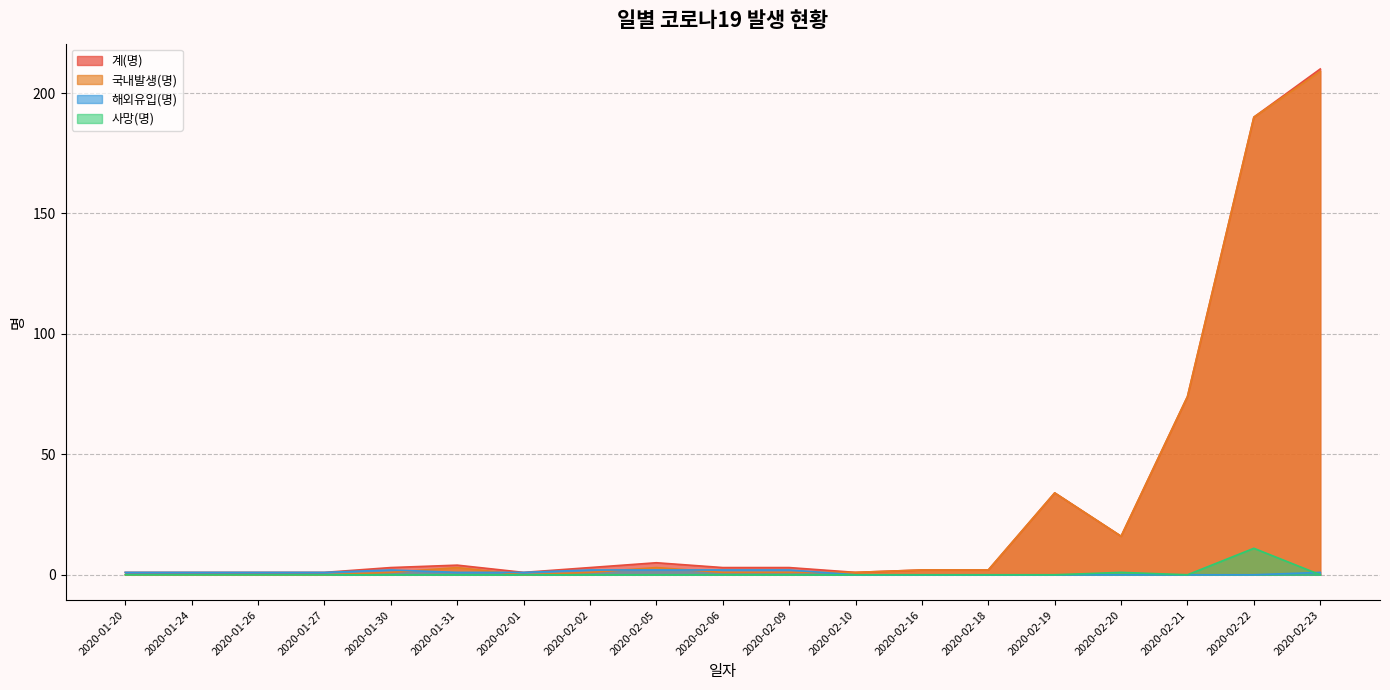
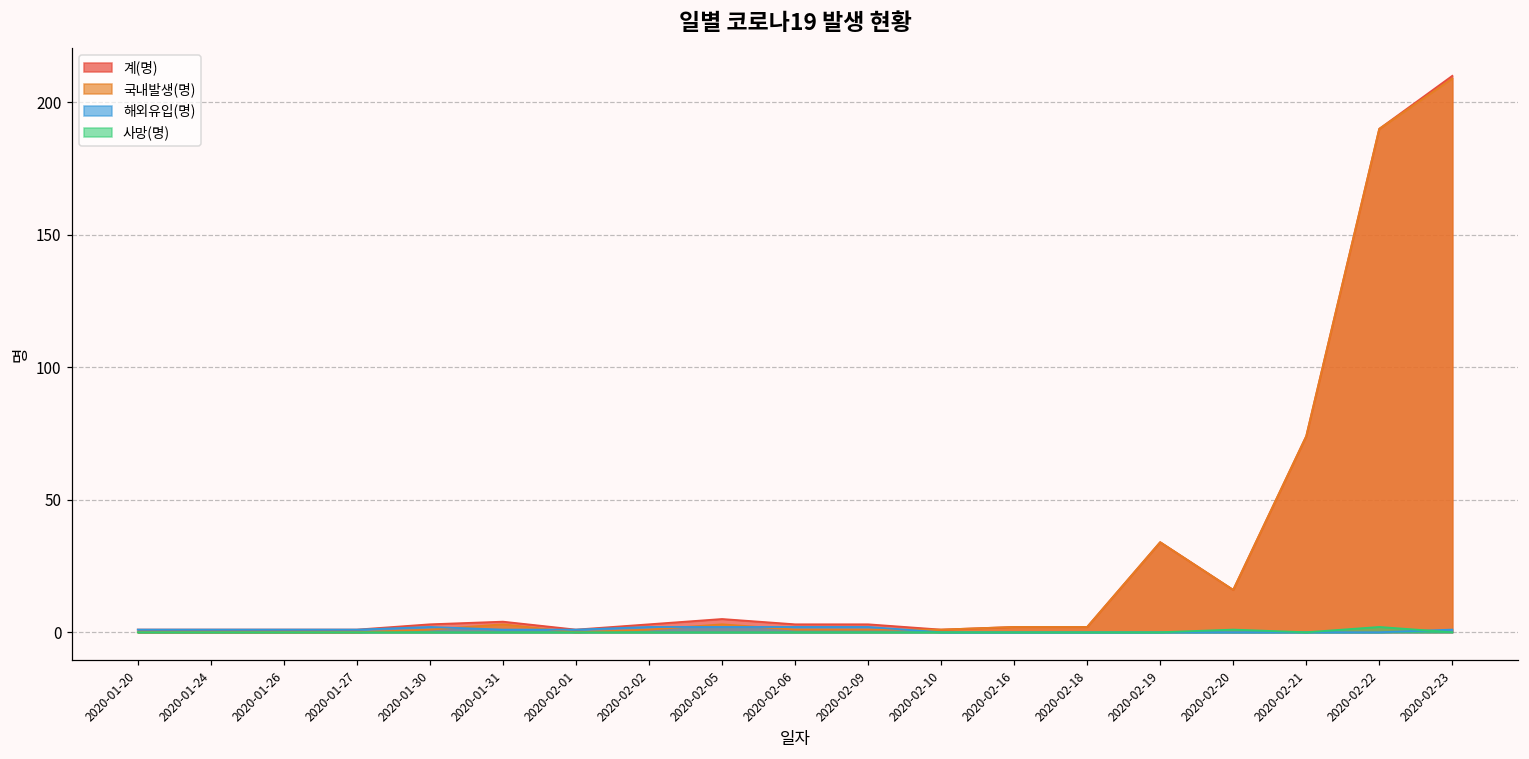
사망(명), 2020-02-22: 11 -> 2
